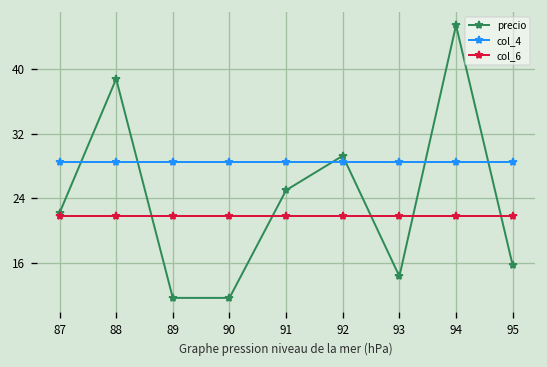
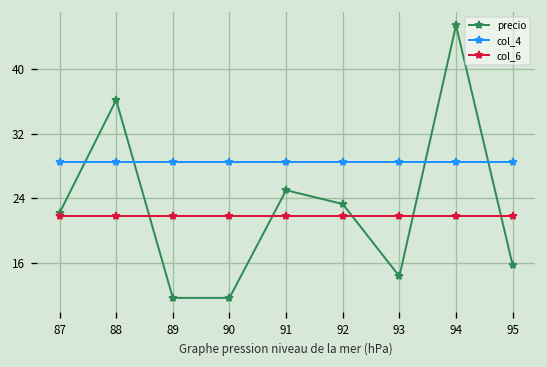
precio, 88: 39 -> 36
precio, 92: 29 -> 23
